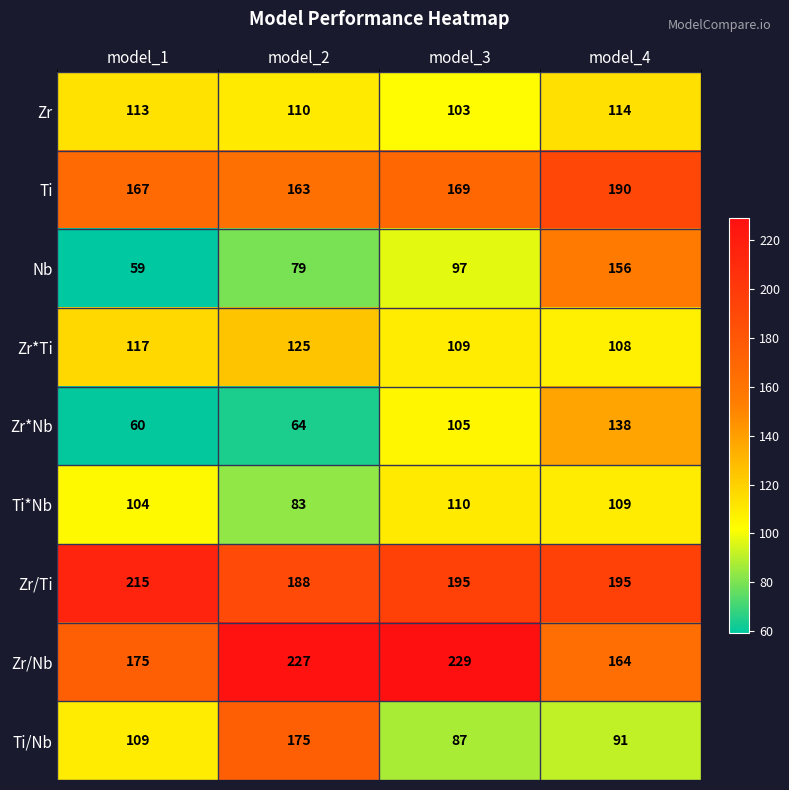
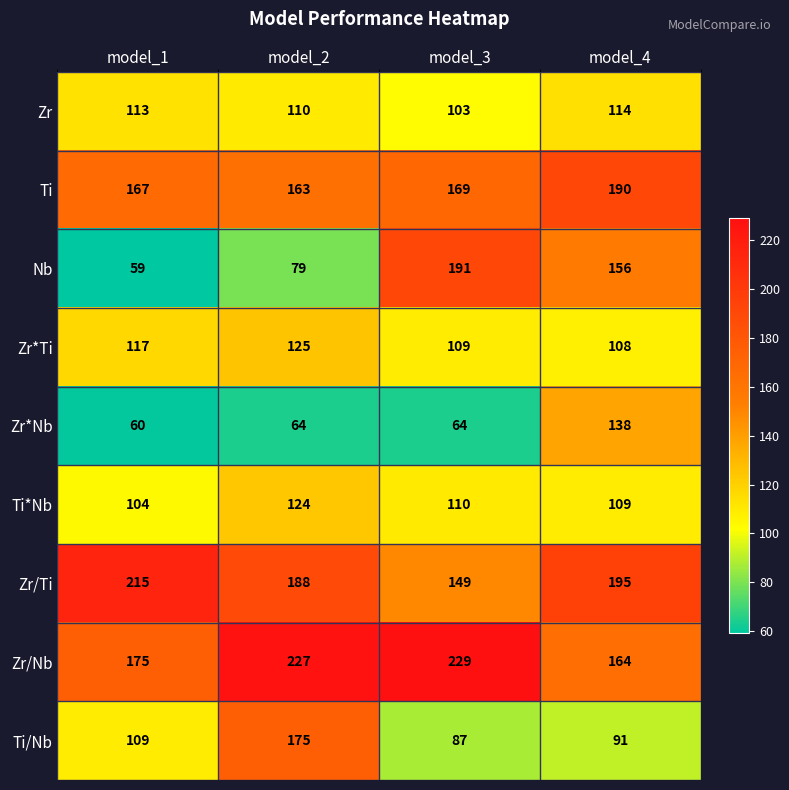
Nb, model_3: 97 -> 191
Zr*Nb, model_3: 105 -> 64
Ti*Nb, model_2: 83 -> 124
Zr/Ti, model_3: 195 -> 149
